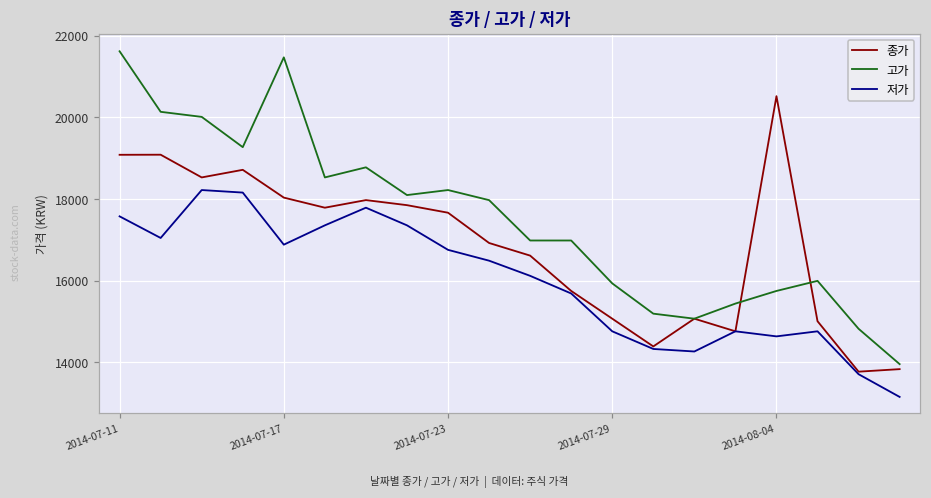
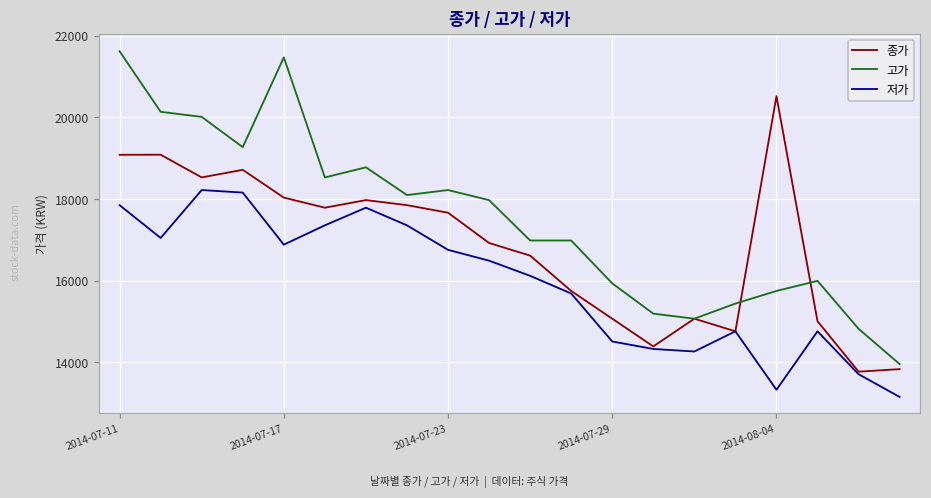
저가, 2014-07-11: 17600 -> 17800
저가, 2014-07-29: 14800 -> 14500
저가, 2014-08-04: 14600 -> 13300
